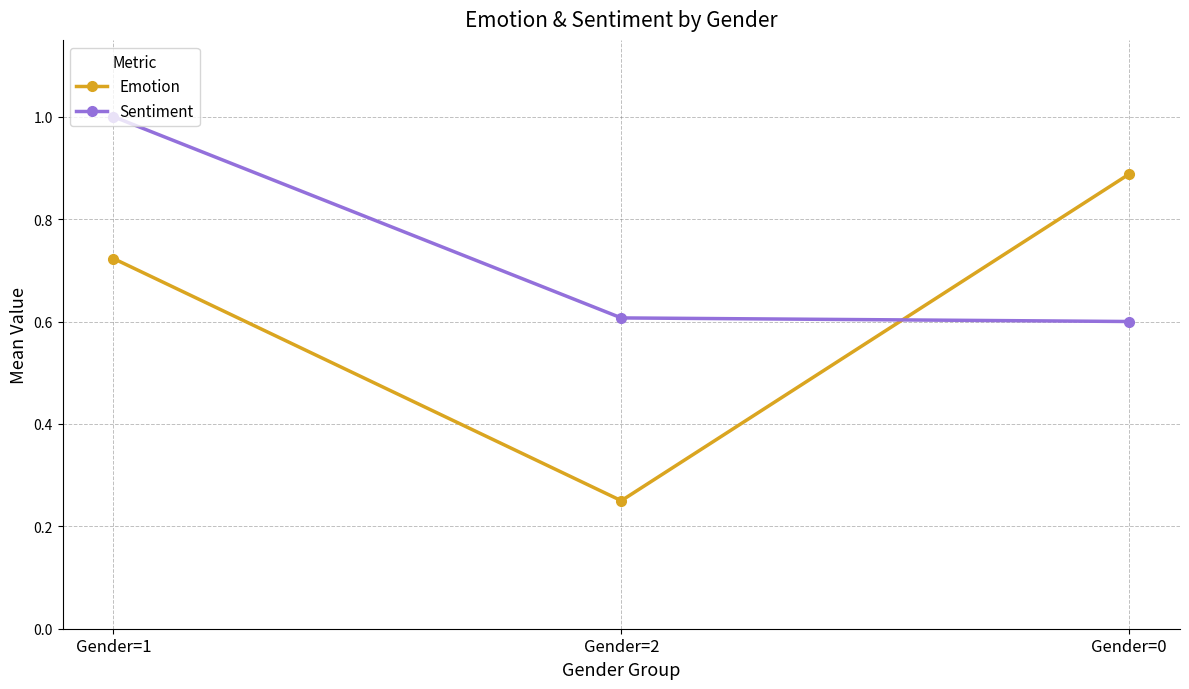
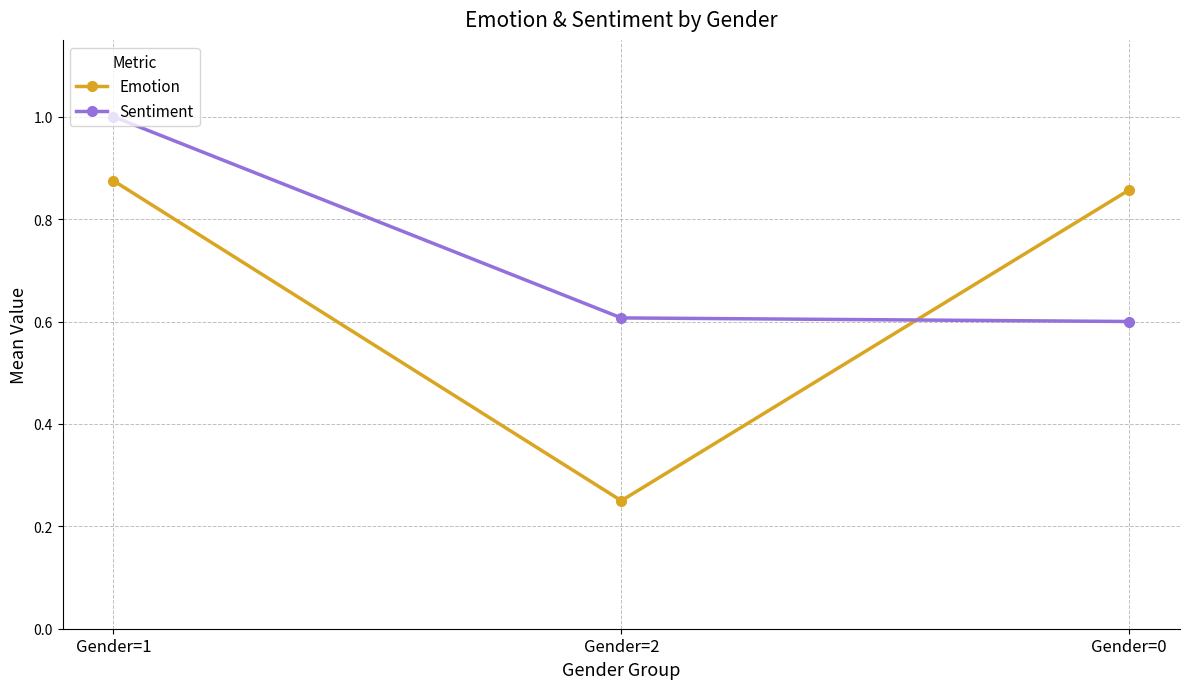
Emotion, Gender=1: 0.72 -> 0.88
Emotion, Gender=0: 0.89 -> 0.86
